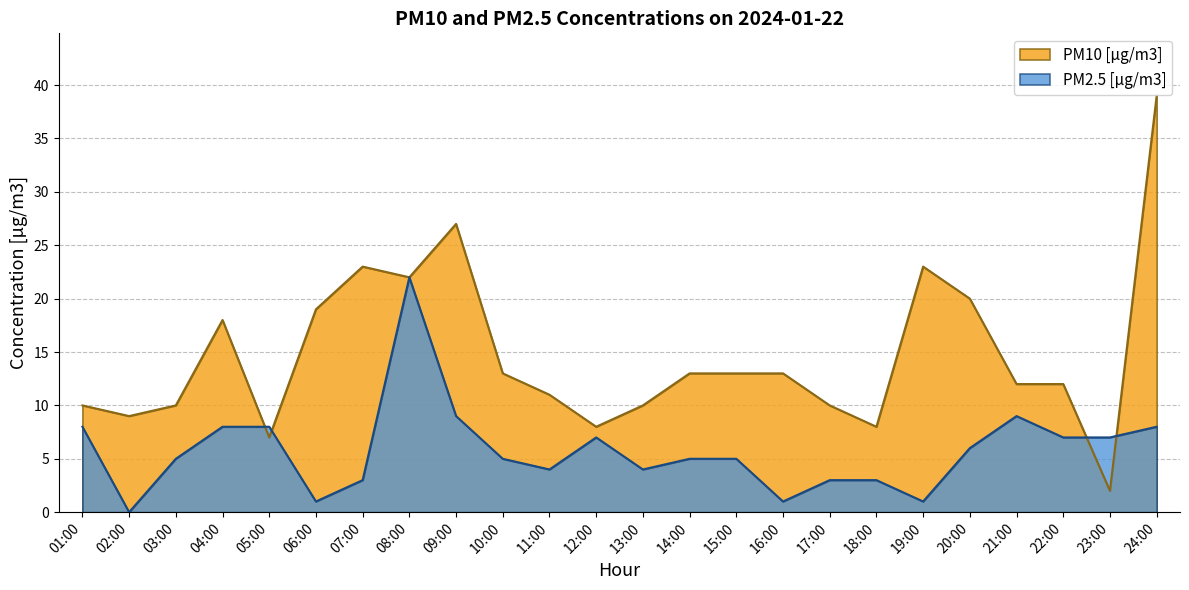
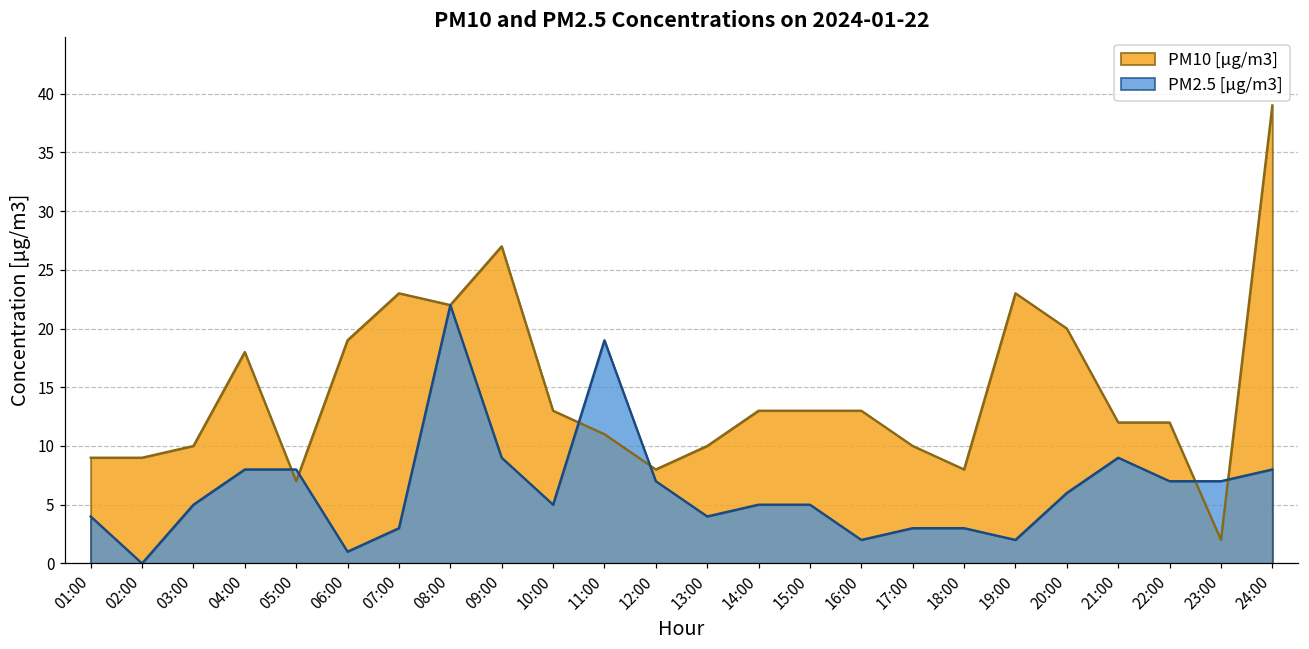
PM10 [µg/m3], 01:00: 10 -> 9
PM2.5 [µg/m3], 01:00: 8 -> 4
PM2.5 [µg/m3], 11:00: 4 -> 19
PM2.5 [µg/m3], 16:00: 1 -> 2
PM2.5 [µg/m3], 19:00: 1 -> 2
